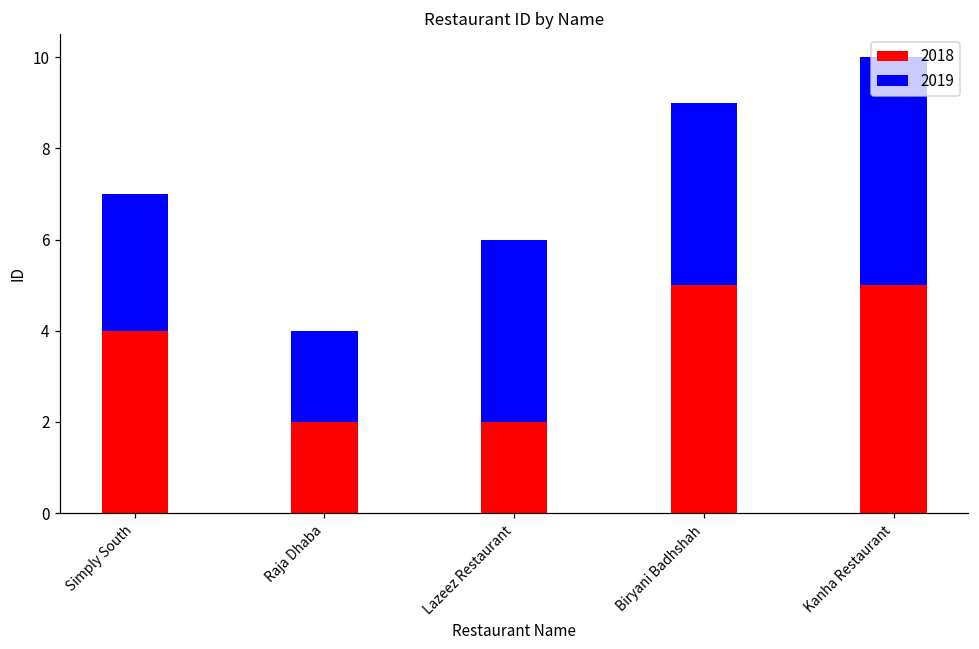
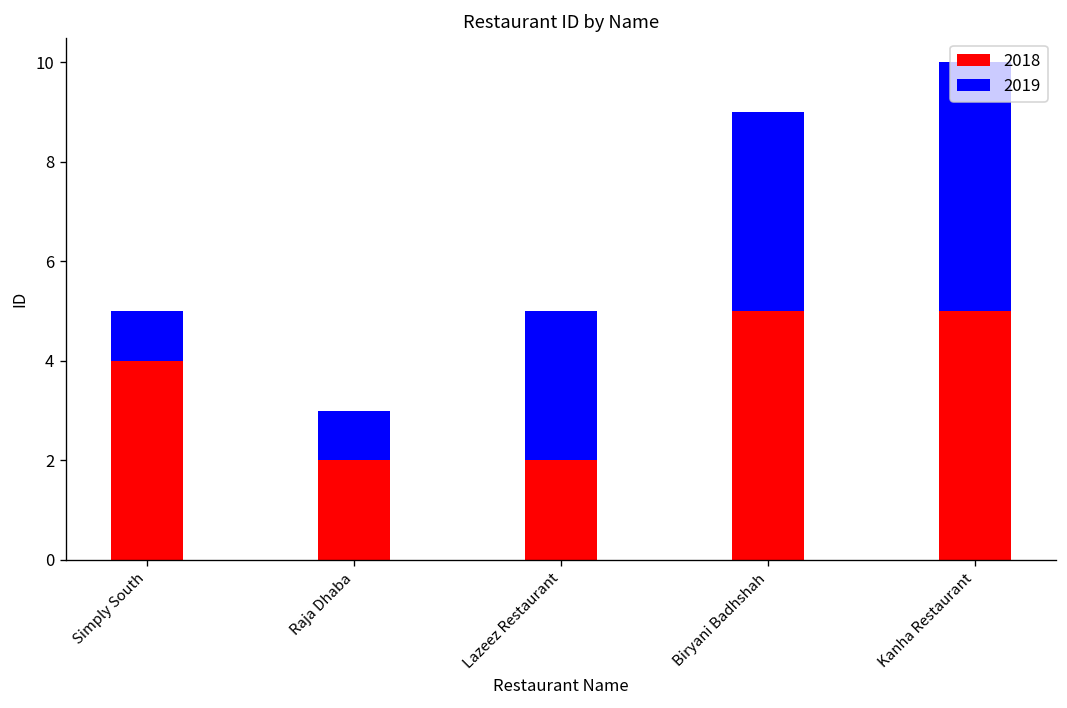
2019, Simply South: 3 -> 1
2019, Raja Dhaba: 2 -> 1
2019, Lazeez Restaurant: 4 -> 3
